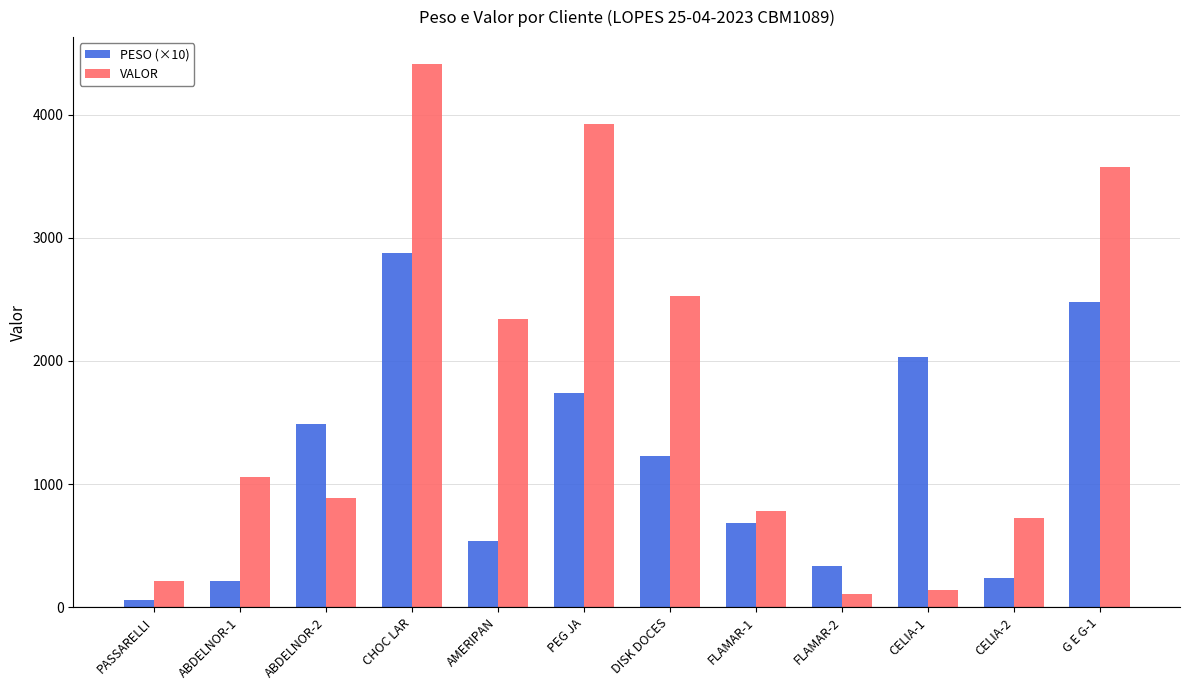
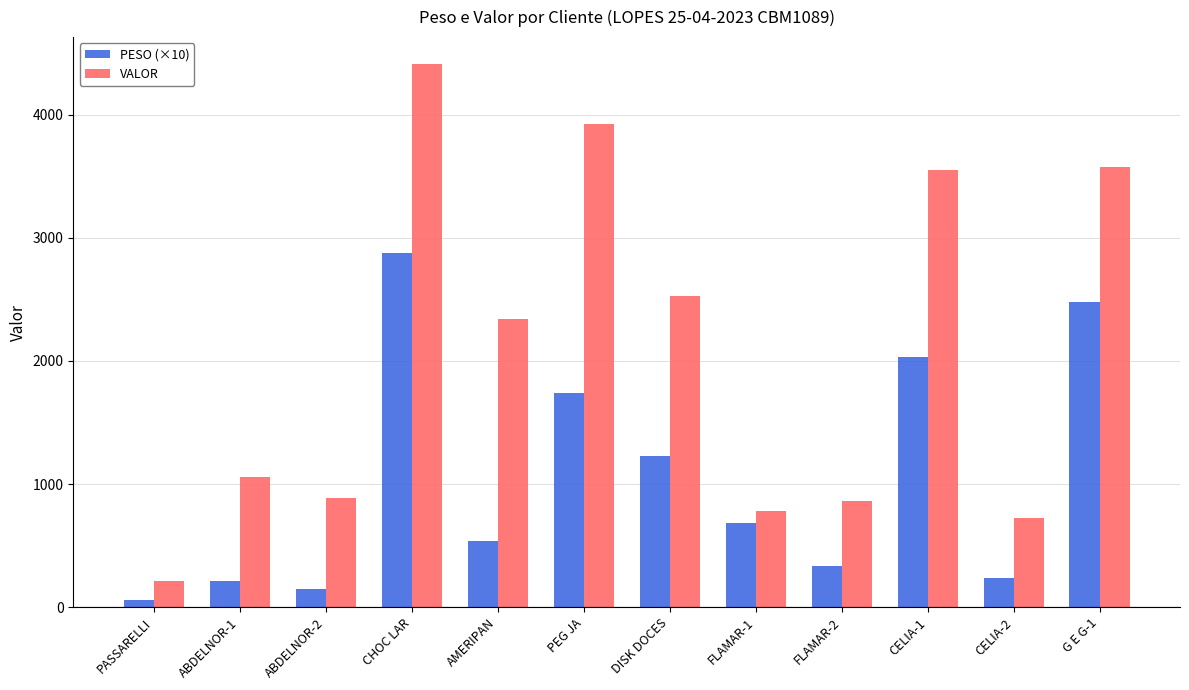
PESO (×10), ABDELNOR-2: 1490 -> 140
VALOR, FLAMAR-2: 100 -> 860
VALOR, CELIA-1: 140 -> 3550
